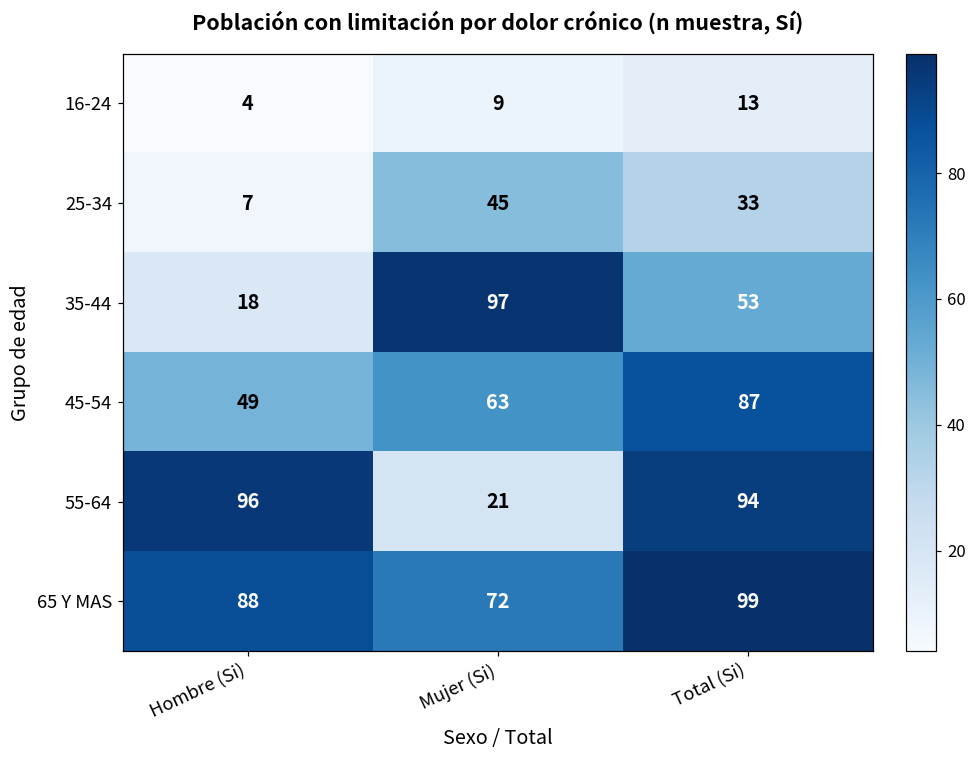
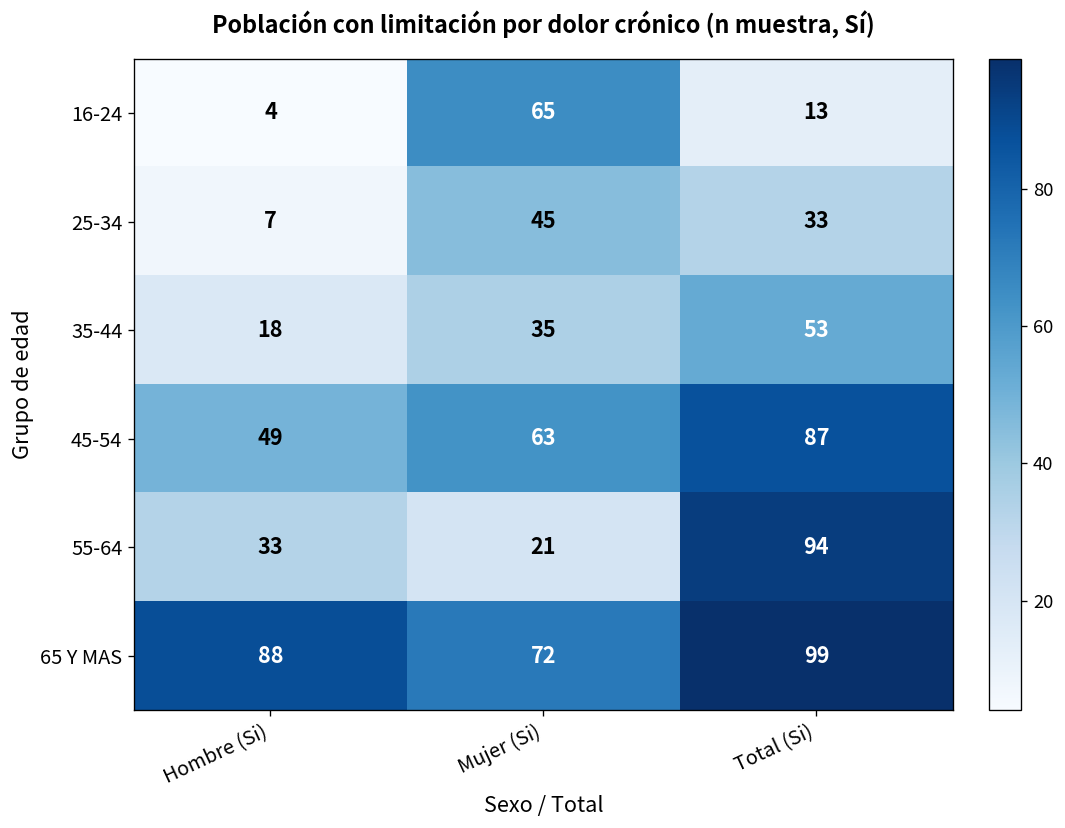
16-24, Mujer (Si): 9 -> 65
35-44, Mujer (Si): 97 -> 35
55-64, Hombre (Si): 96 -> 33
